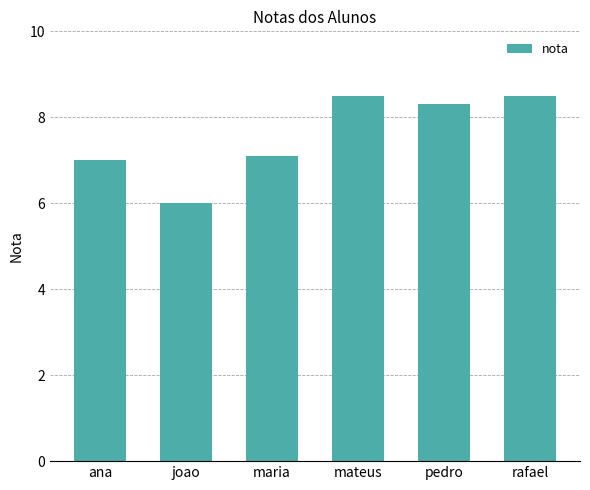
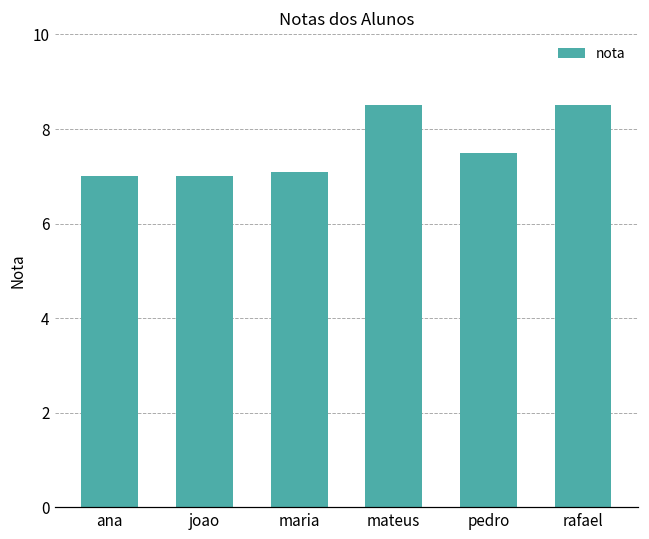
joao: 6 -> 7
pedro: 8.3 -> 7.5
